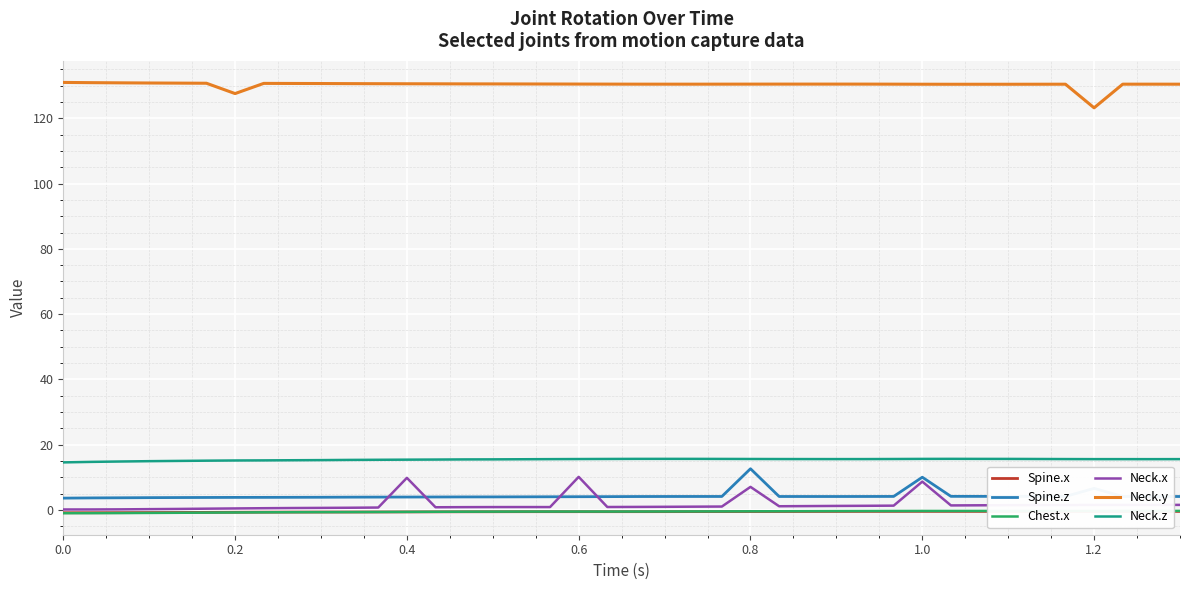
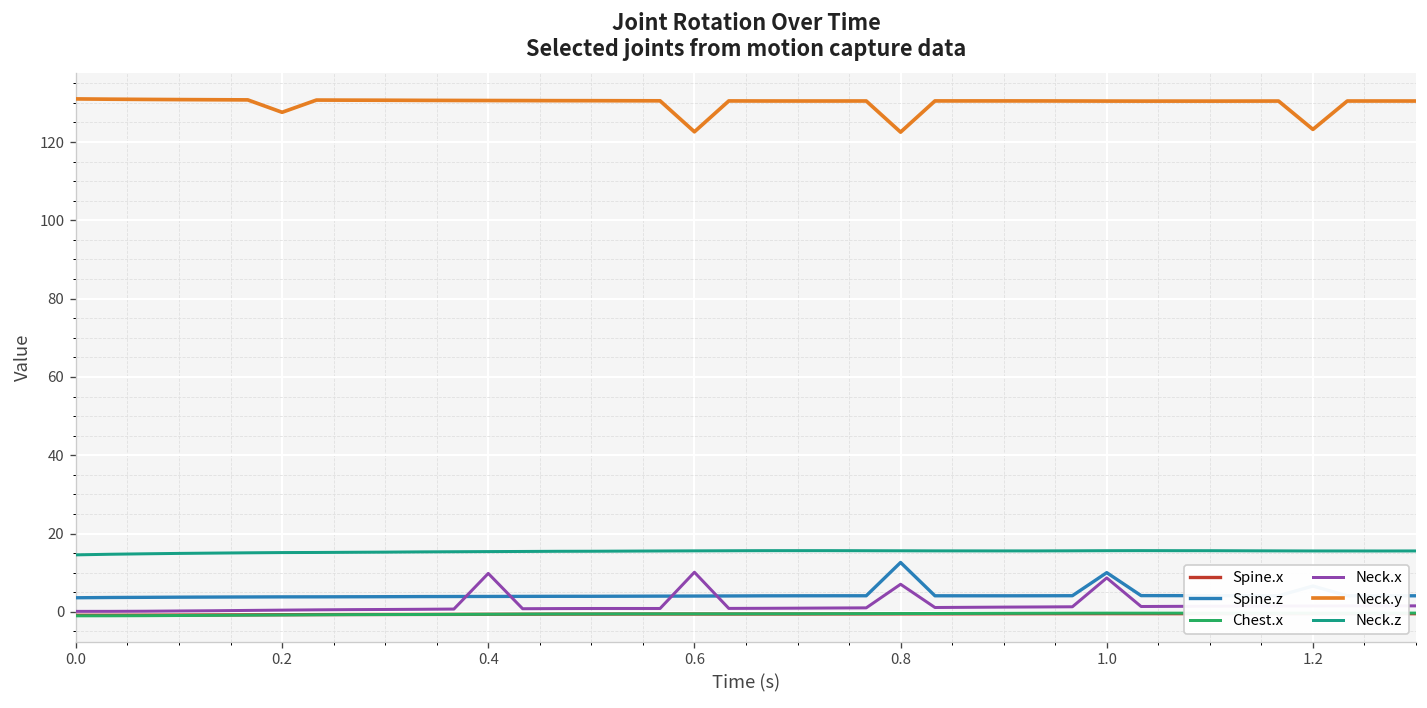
Neck.y, 0.6: 131 -> 123
Neck.y, 0.8: 131 -> 123
